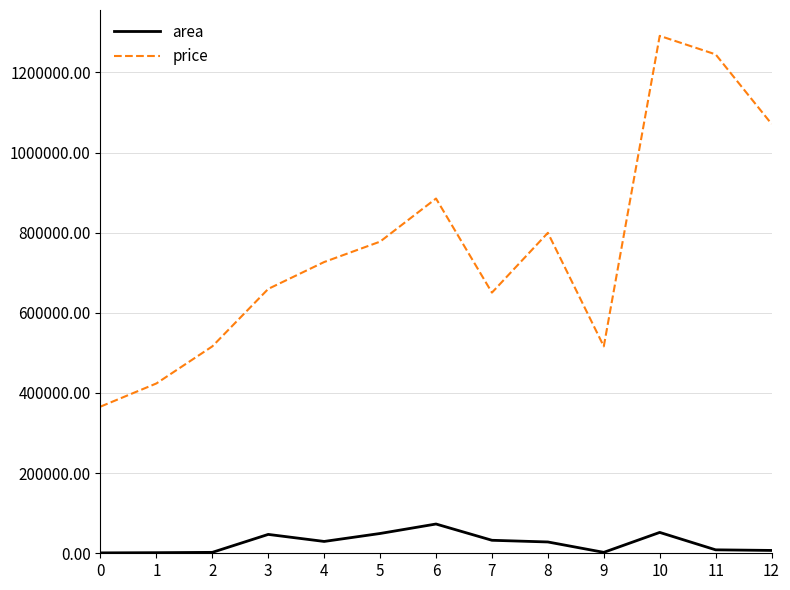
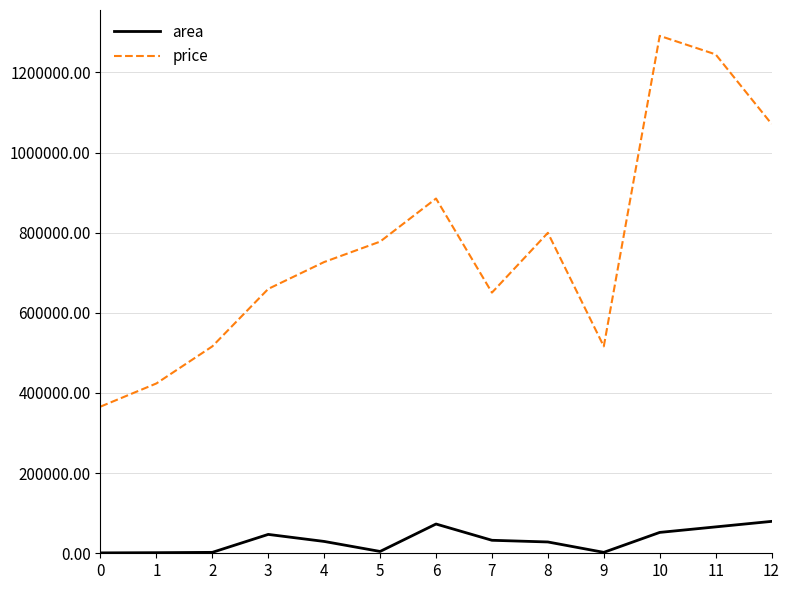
area, 5: 50000 -> 0
area, 11: 10000 -> 70000
area, 12: 10000 -> 80000
